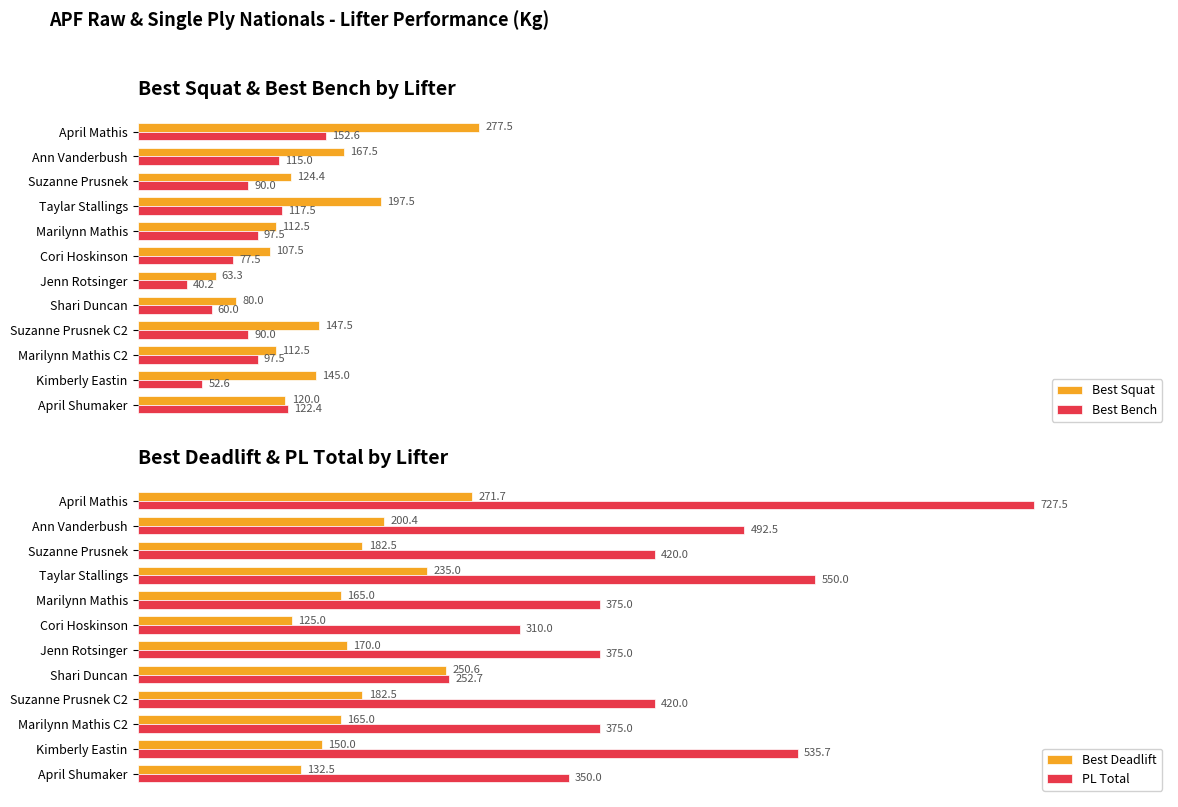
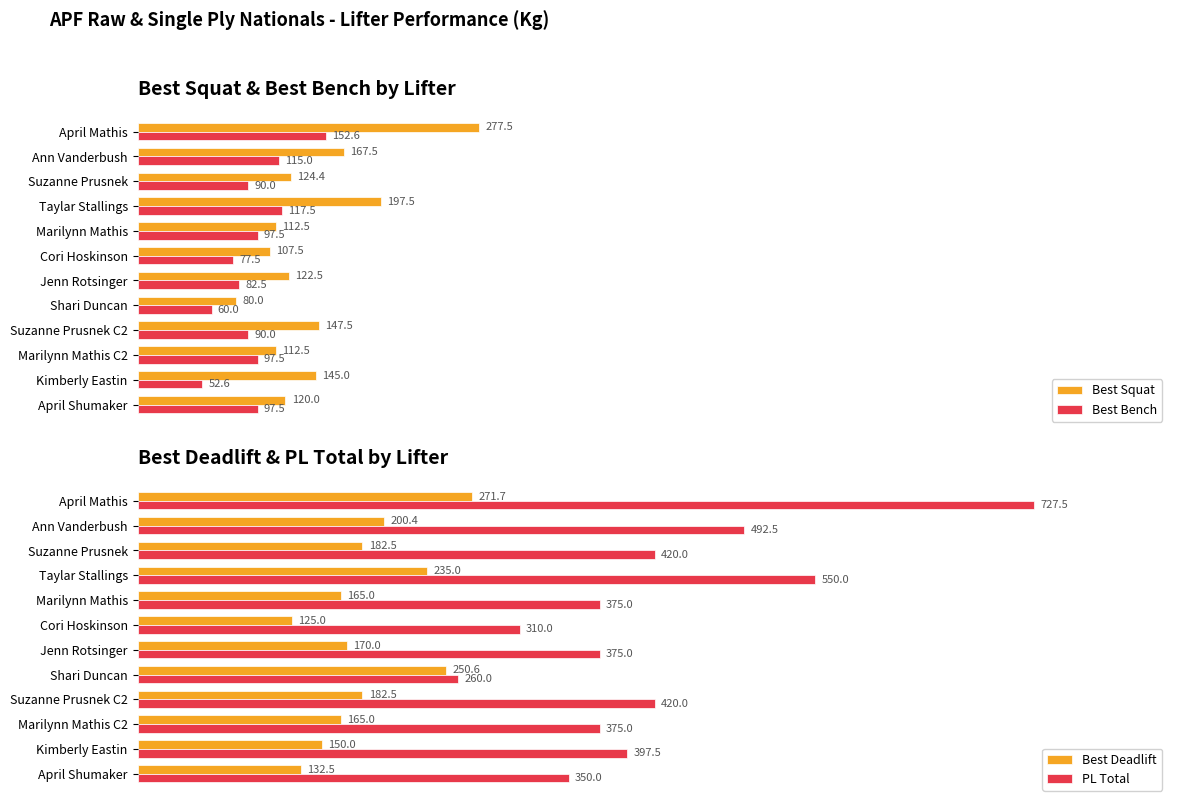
Best Squat & Best Bench by Lifter, Best Squat, Jenn Rotsinger: 63.3 -> 122.5
Best Squat & Best Bench by Lifter, Best Bench, Jenn Rotsinger: 40.2 -> 82.5
Best Squat & Best Bench by Lifter, Best Bench, April Shumaker: 122.4 -> 97.5
Best Deadlift & PL Total by Lifter, PL Total, Shari Duncan: 252.7 -> 260.0
Best Deadlift & PL Total by Lifter, PL Total, Kimberly Eastin: 535.7 -> 397.5
